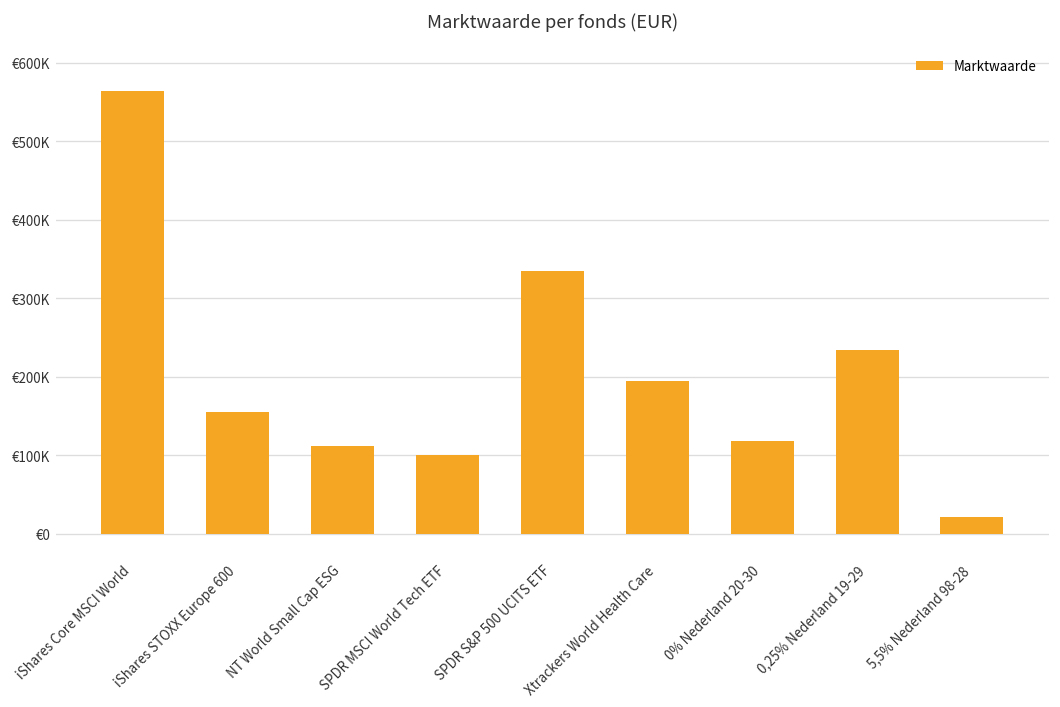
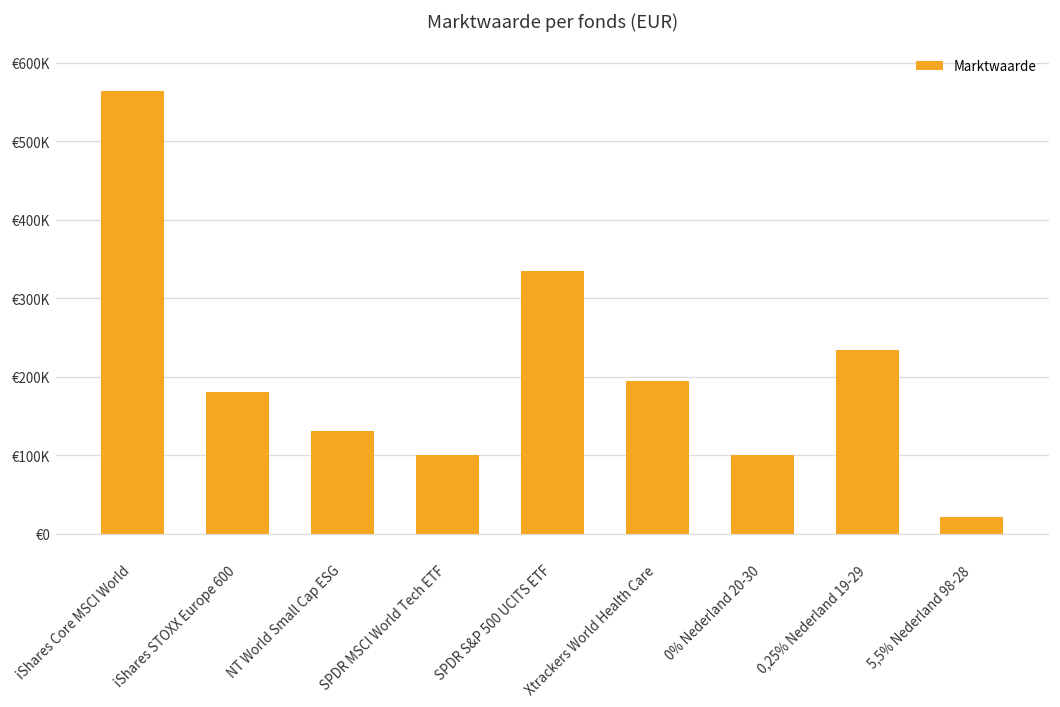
iShares STOXX Europe 600: €150000 -> €180000
NT World Small Cap ESG: €110000 -> €130000
0% Nederland 20-30: €120000 -> €100000
